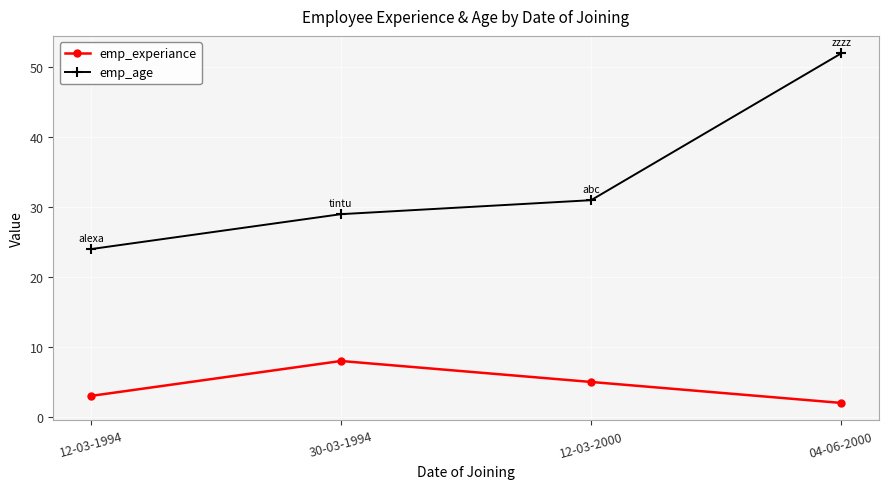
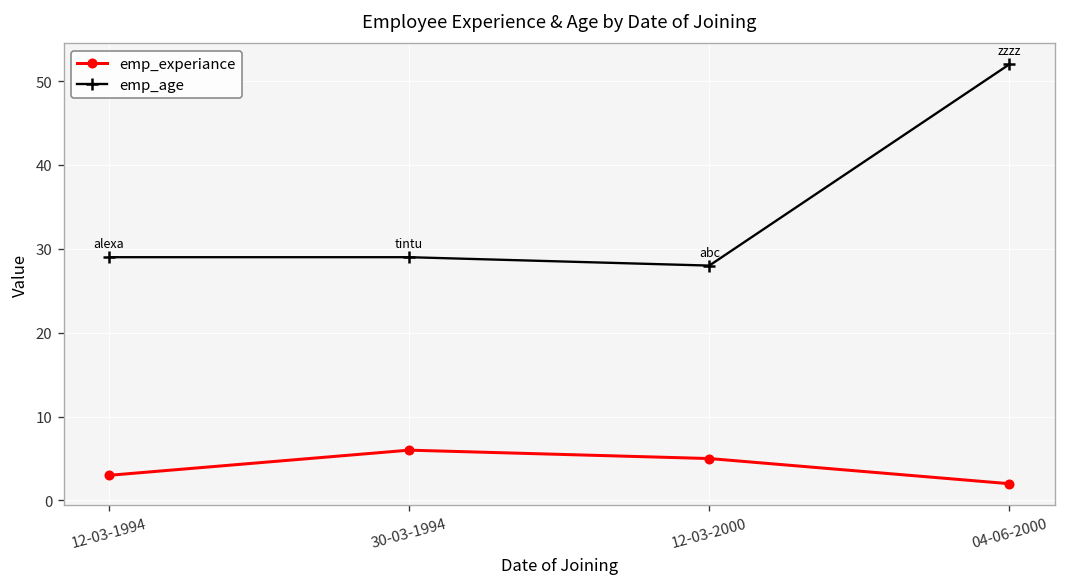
emp_age, 12-03-1994: 24 -> 29
emp_experiance, 30-03-1994: 8 -> 6
emp_age, 12-03-2000: 31 -> 28
